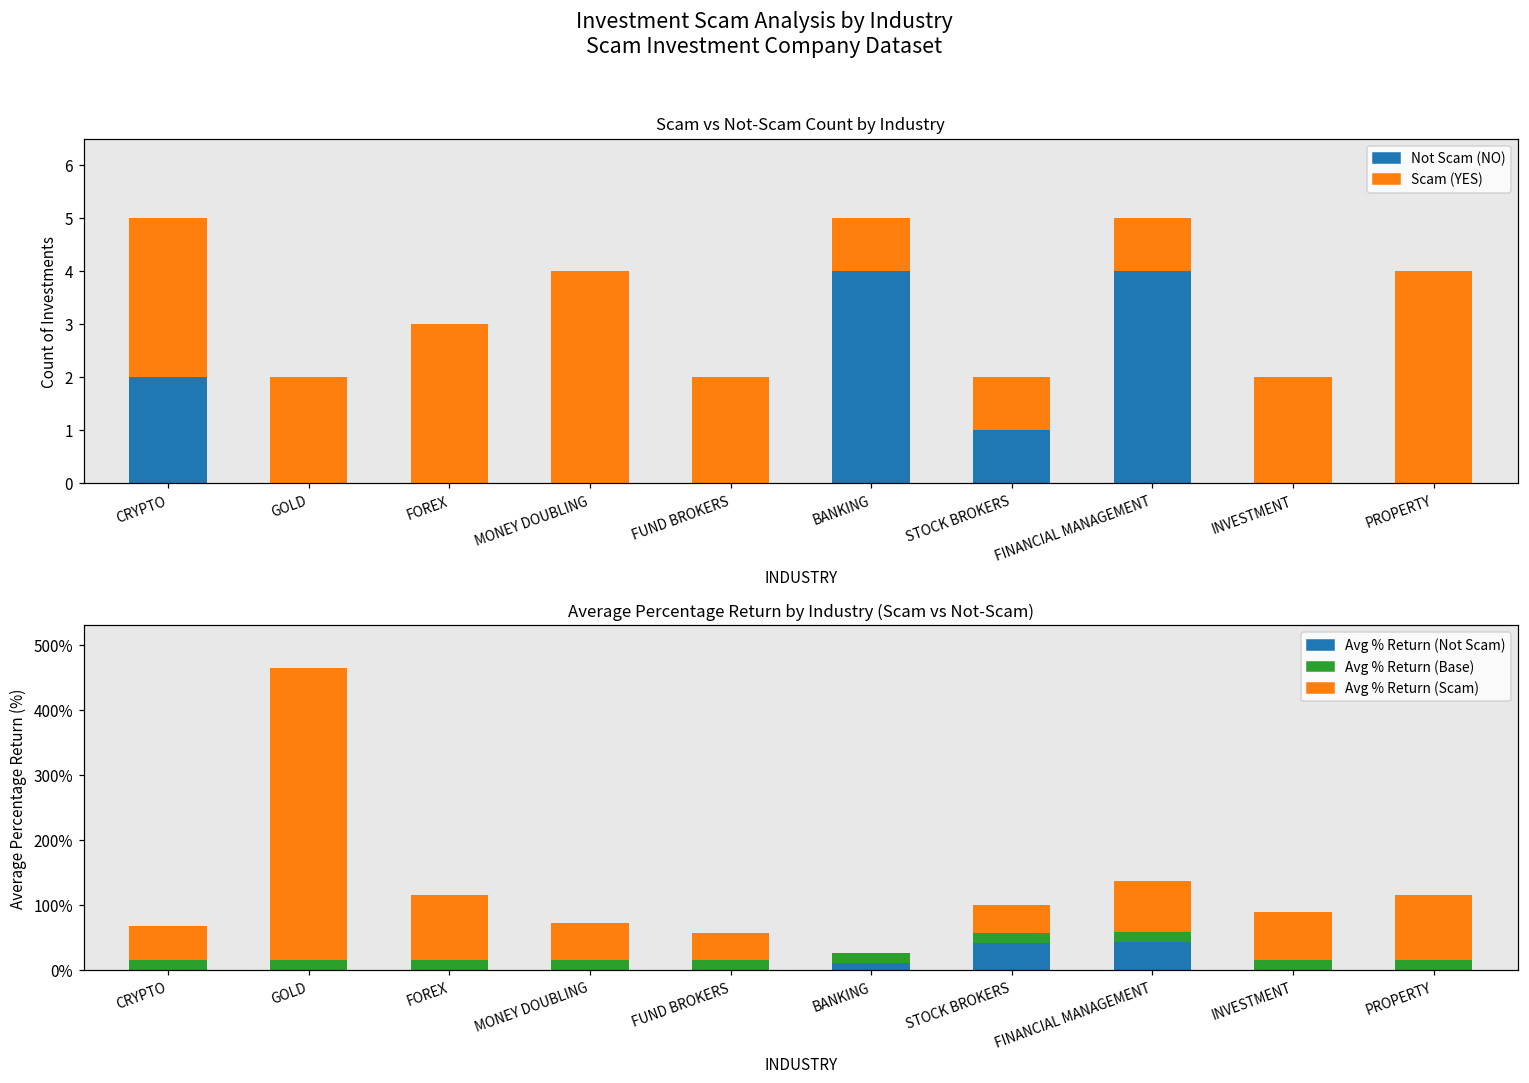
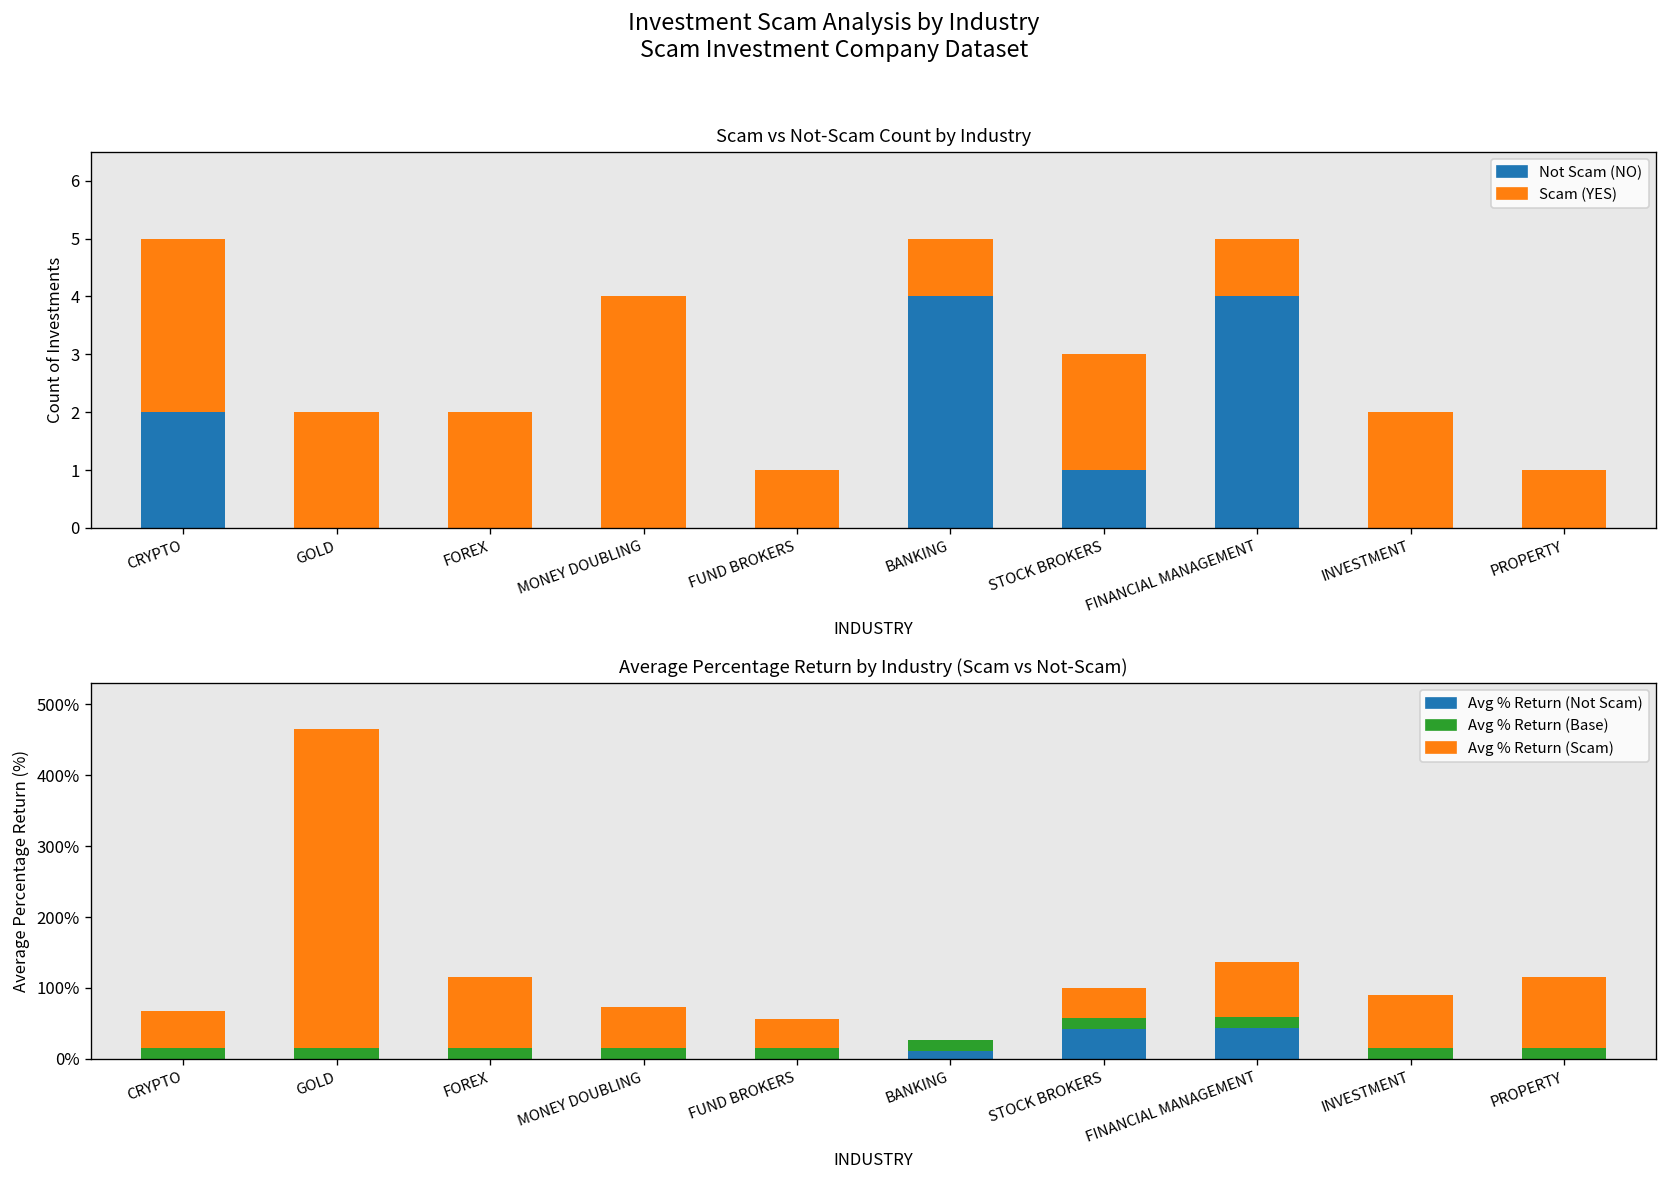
Scam vs Not-Scam Count by Industry, Scam (YES), FOREX: 3 -> 2
Scam vs Not-Scam Count by Industry, Scam (YES), FUND BROKERS: 2 -> 1
Scam vs Not-Scam Count by Industry, Scam (YES), STOCK BROKERS: 1 -> 2
Scam vs Not-Scam Count by Industry, Scam (YES), PROPERTY: 4 -> 1
